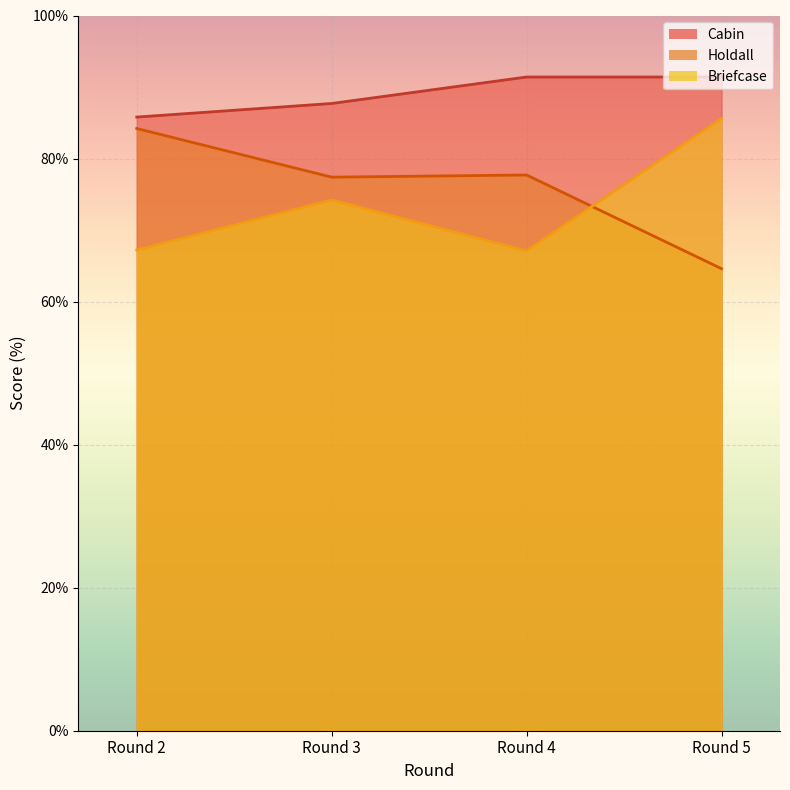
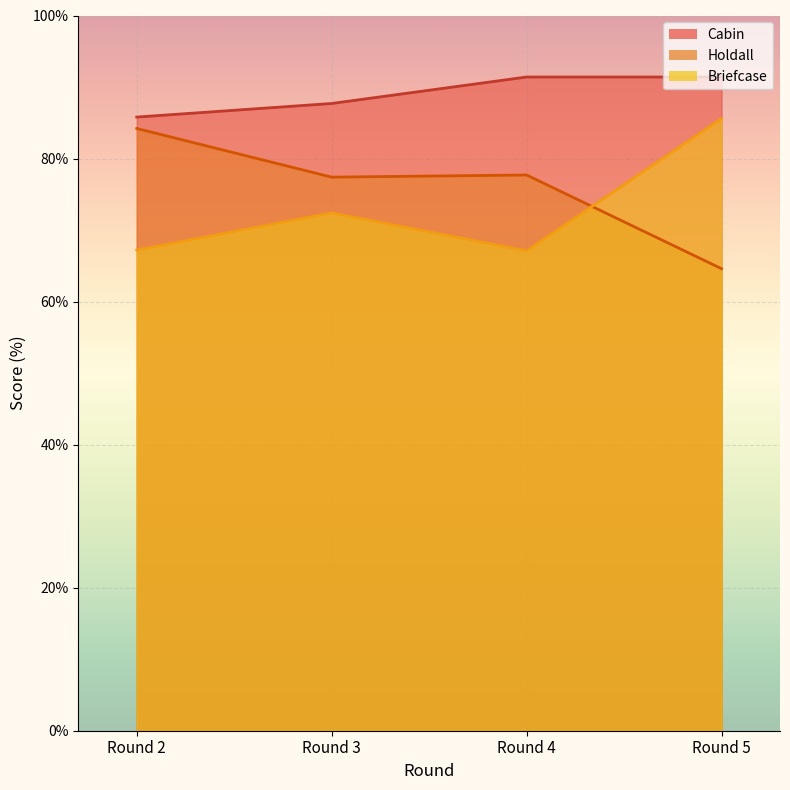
Briefcase, Round 3: 74% -> 72%
